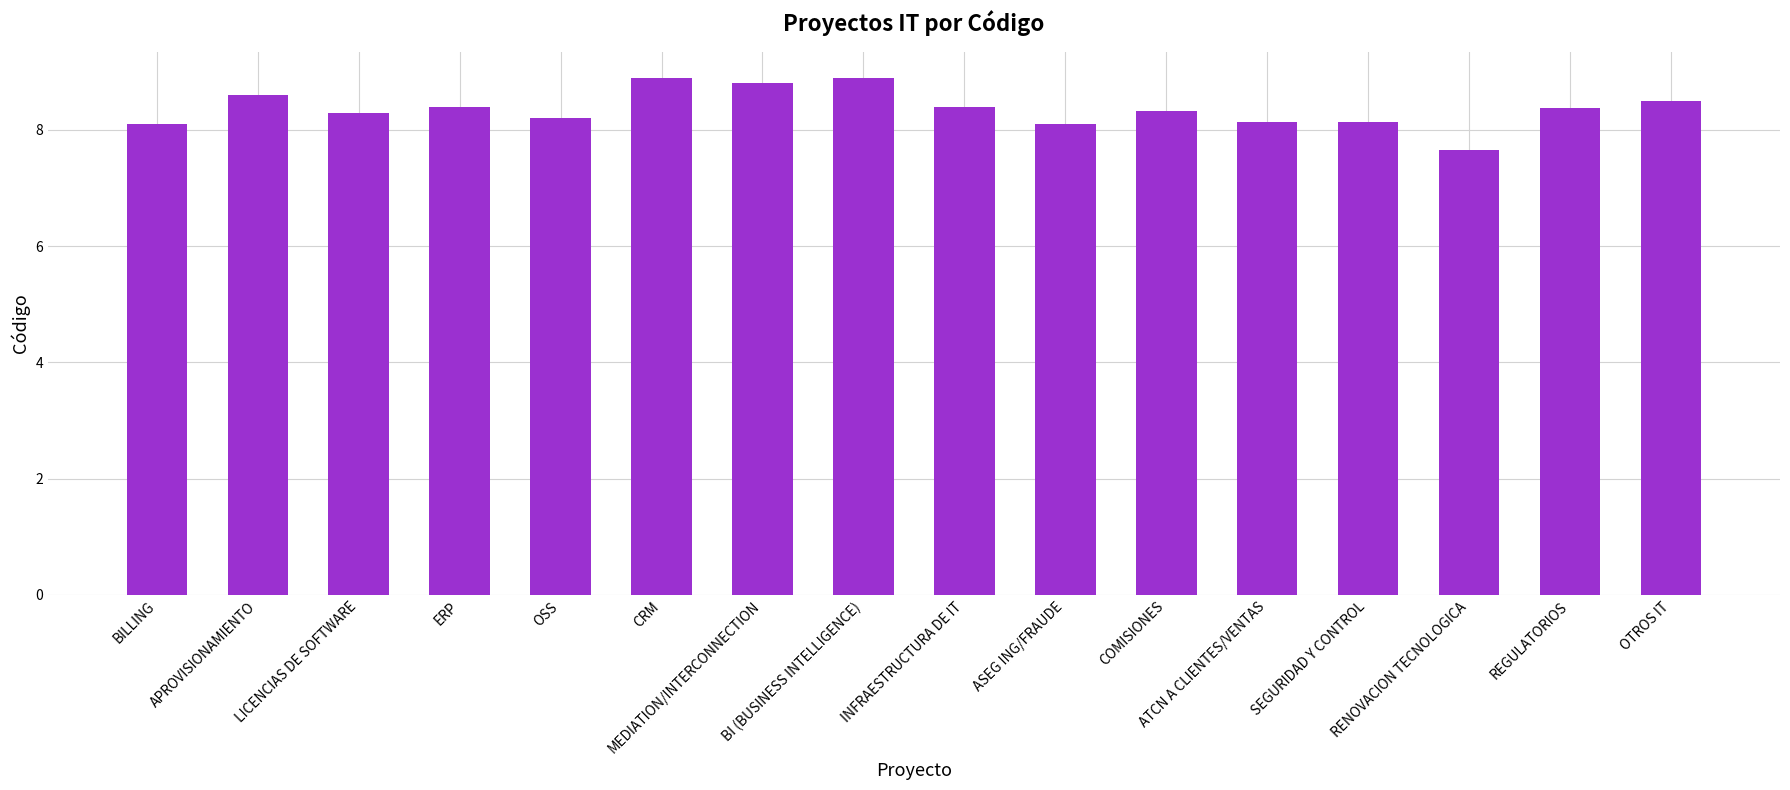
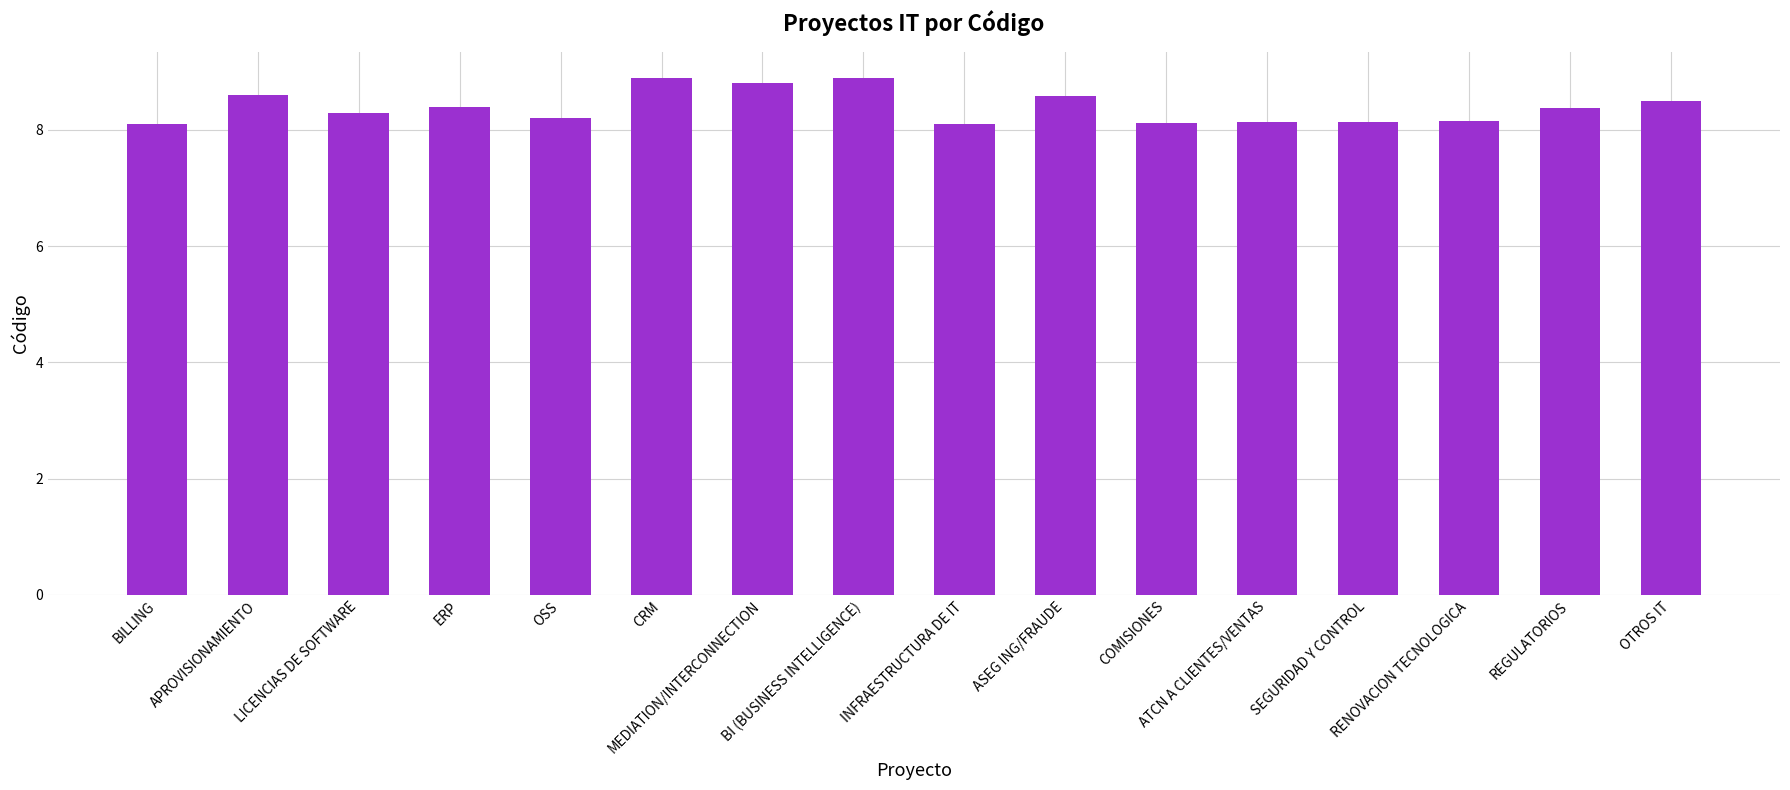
INFRAESTRUCTURA DE IT: 8.4 -> 8.1
ASEG ING/FRAUDE: 8.1 -> 8.6
COMISIONES: 8.3 -> 8.1
RENOVACION TECNOLOGICA: 7.7 -> 8.2
